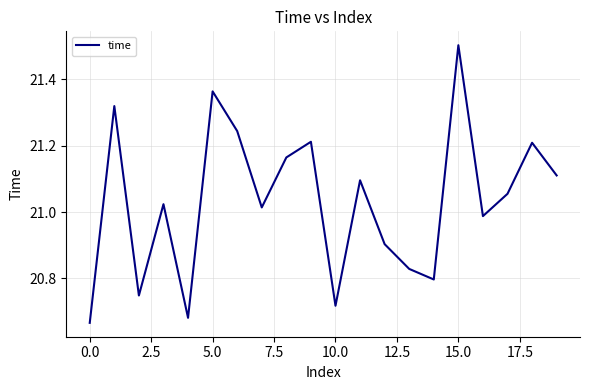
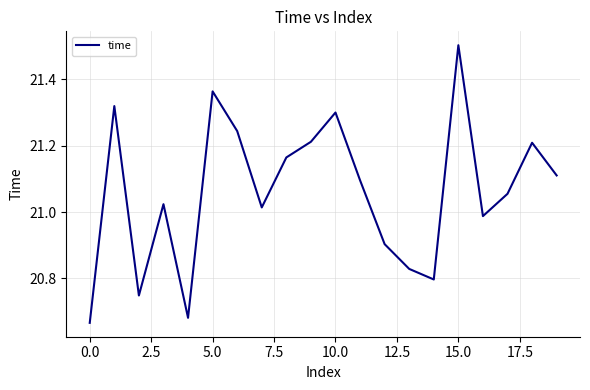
10.0: 20.72 -> 21.30
